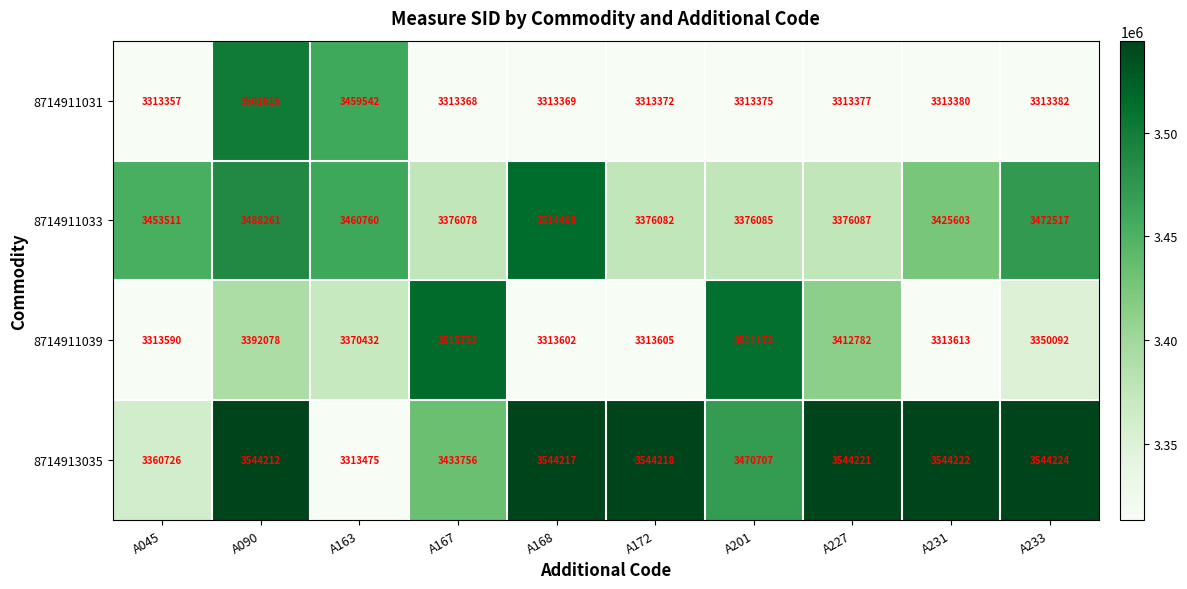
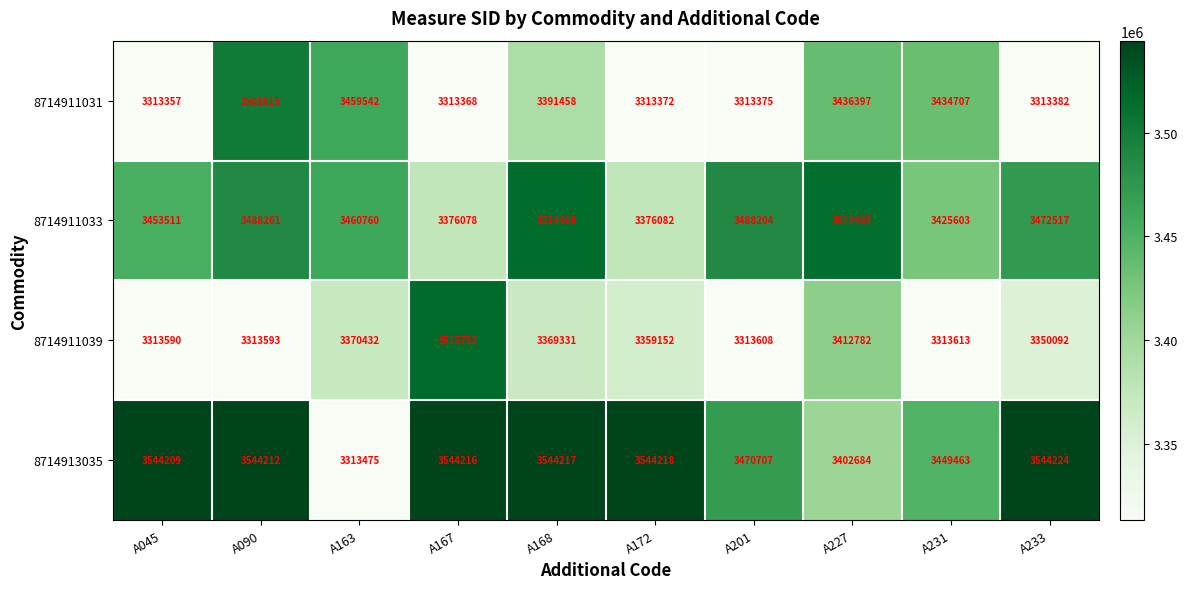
8714911031, A168: 3313369 -> 3391458
8714911031, A227: 3313377 -> 3436397
8714911031, A231: 3313380 -> 3434707
8714911033, A201: 3376085 -> 3488204
8714911033, A227: 3376087 -> 3512487
8714911039, A090: 3392078 -> 3313593
8714911039, A168: 3313602 -> 3369331
8714911039, A172: 3313605 -> 3359152
8714911039, A201: 3511173 -> 3313608
8714913035, A045: 3360726 -> 3544209
8714913035, A167: 3433756 -> 3544216
8714913035, A227: 3544221 -> 3402684
8714913035, A231: 3544222 -> 3449463
